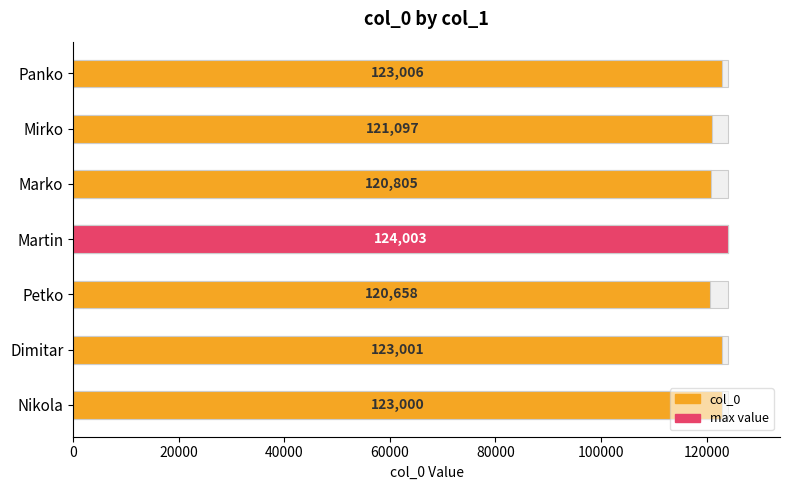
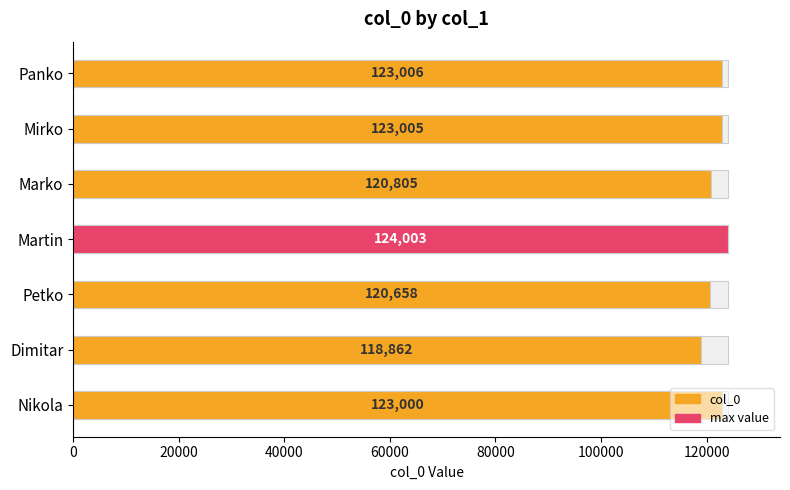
col_0, Mirko: 121,097 -> 123,005
col_0, Dimitar: 123,001 -> 118,862
